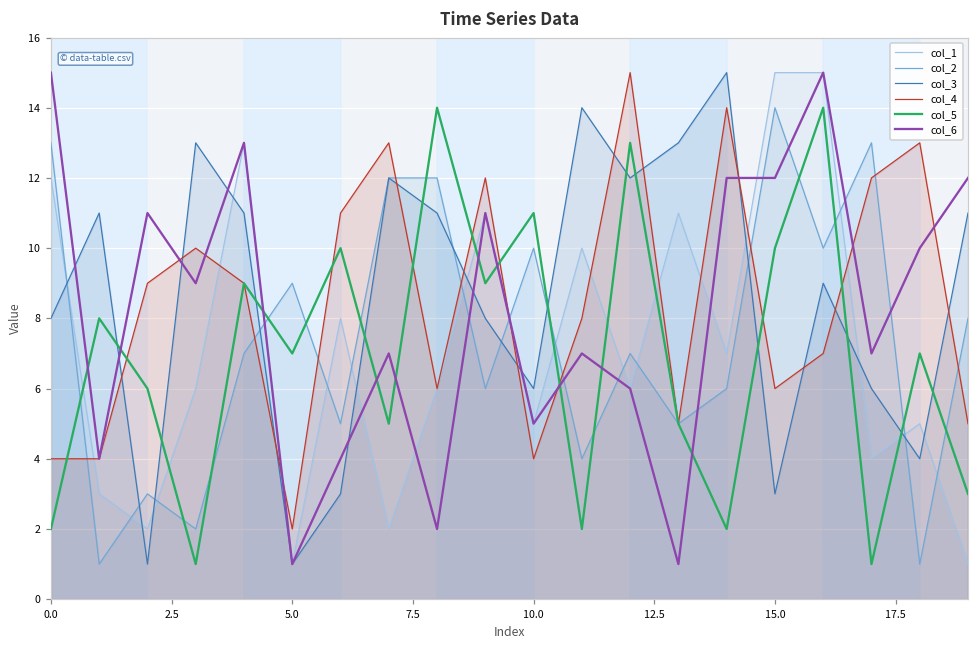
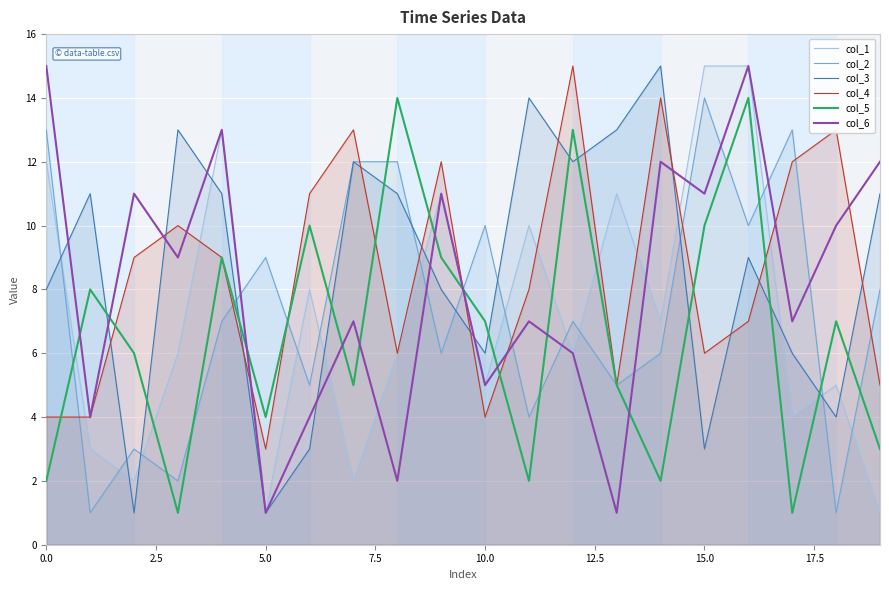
col_4, 5.0: 2 -> 3
col_5, 5.0: 7 -> 4
col_5, 10.0: 11 -> 7
col_6, 15.0: 12 -> 11
